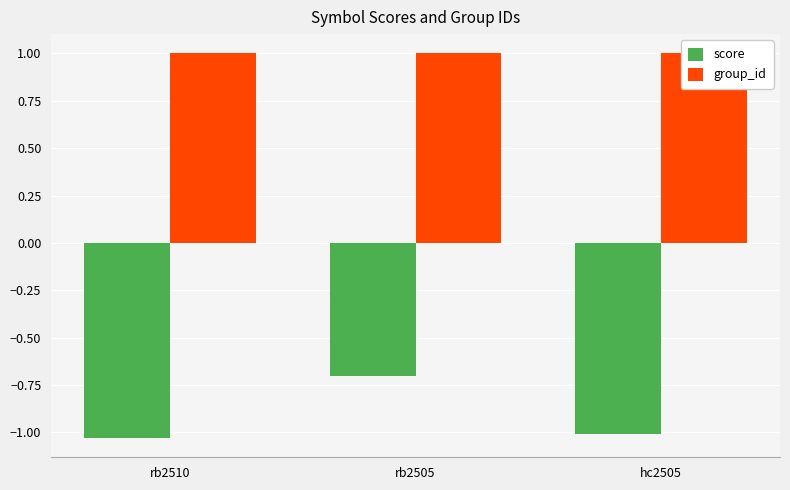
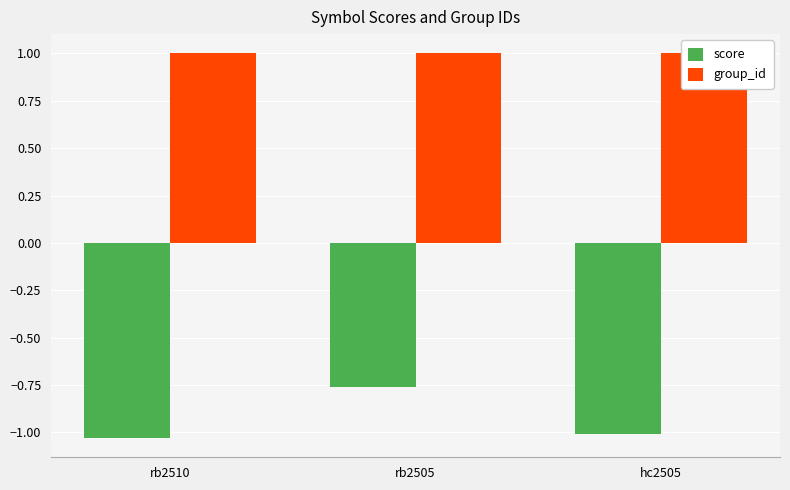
score, rb2505: -0.70 -> -0.76
